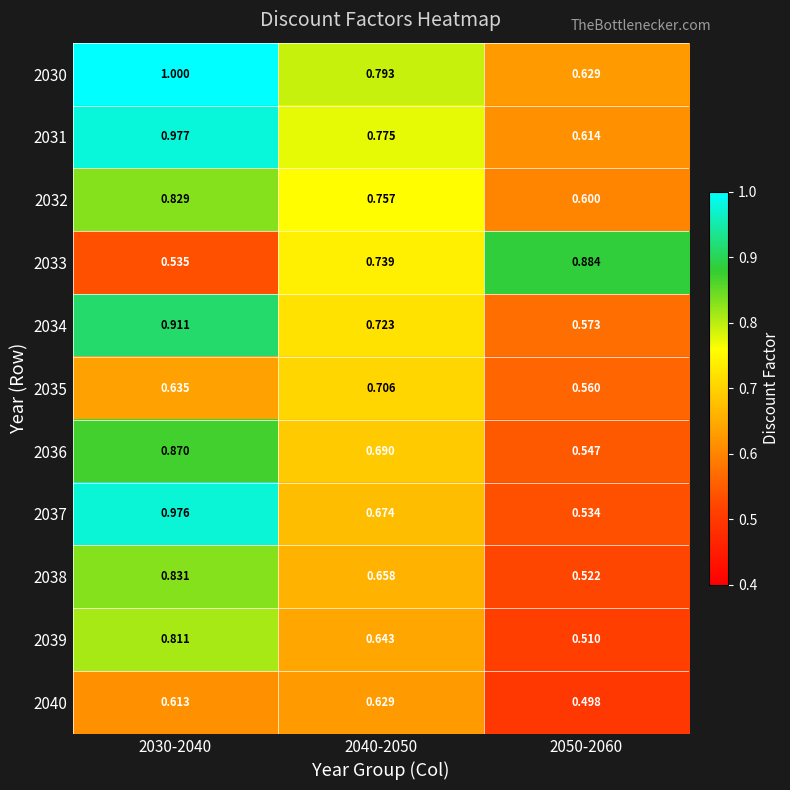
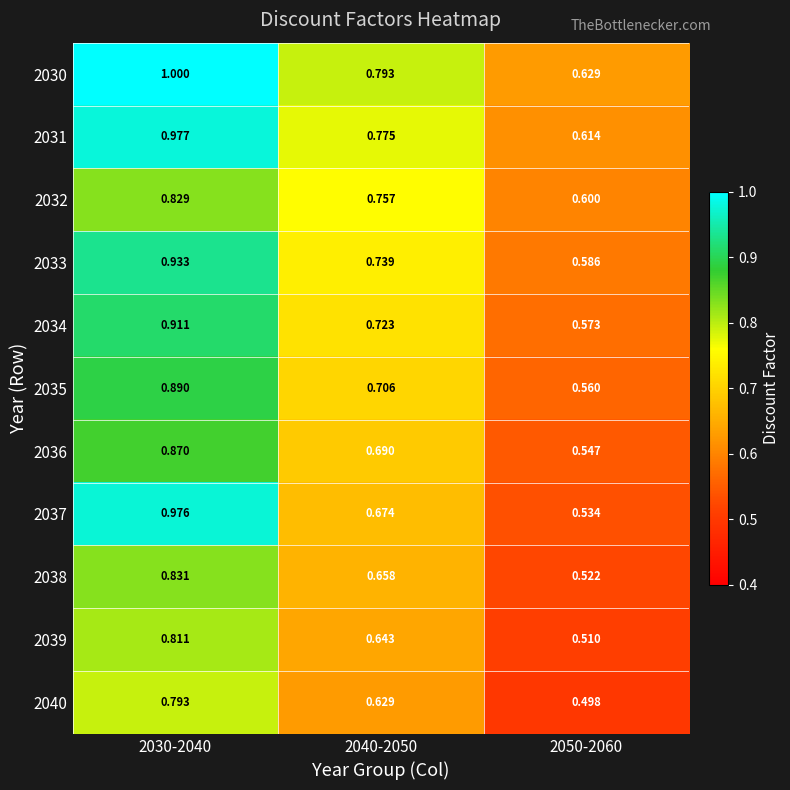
2033, 2030-2040: 0.535 -> 0.933
2033, 2050-2060: 0.884 -> 0.586
2035, 2030-2040: 0.635 -> 0.890
2040, 2030-2040: 0.613 -> 0.793
